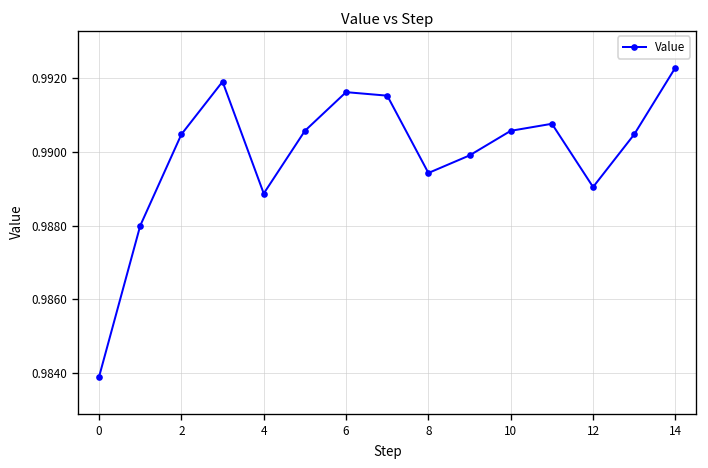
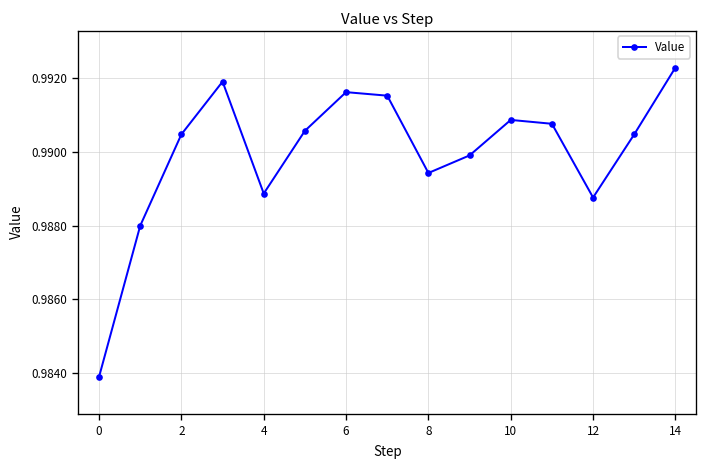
10: 0.9906 -> 0.9909
12: 0.9890 -> 0.9888
